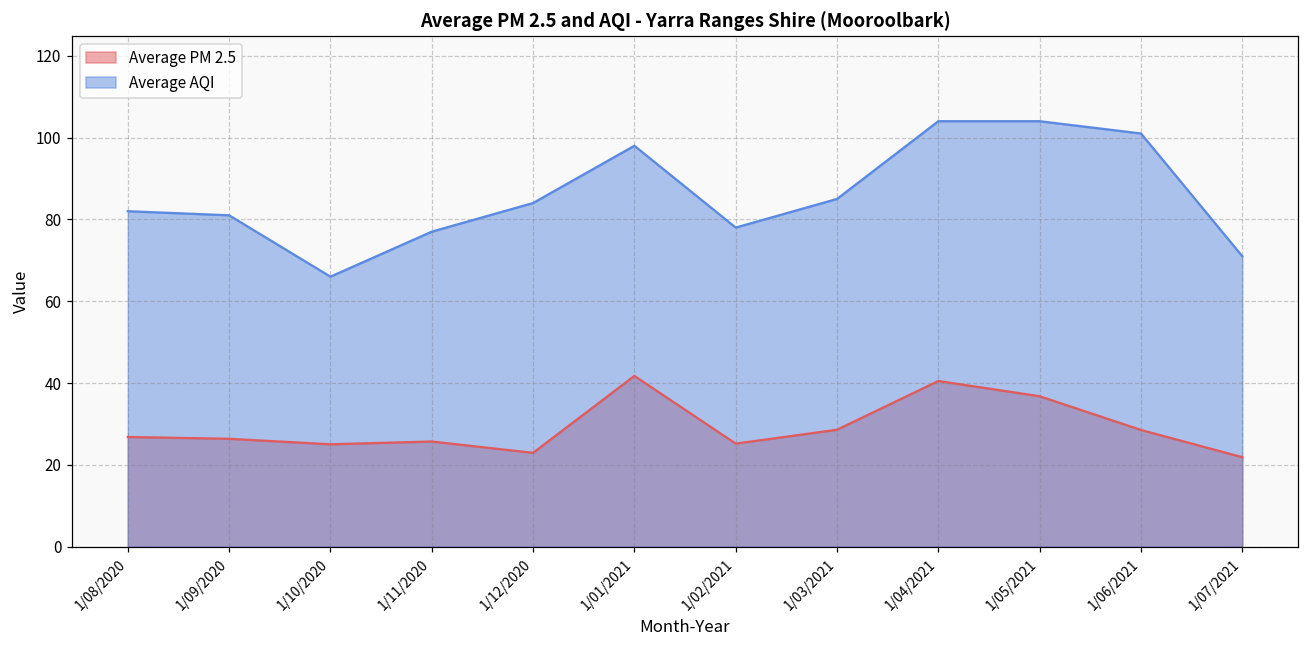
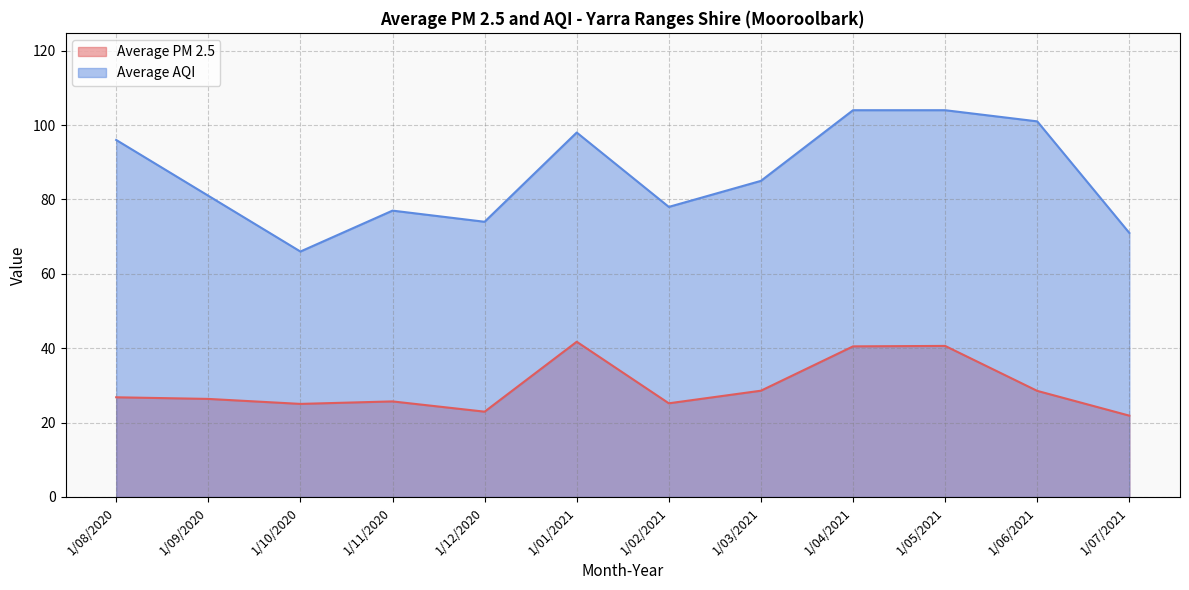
Average AQI, 1/08/2020: 82 -> 96
Average AQI, 1/12/2020: 84 -> 74
Average PM 2.5, 1/05/2021: 37 -> 41
